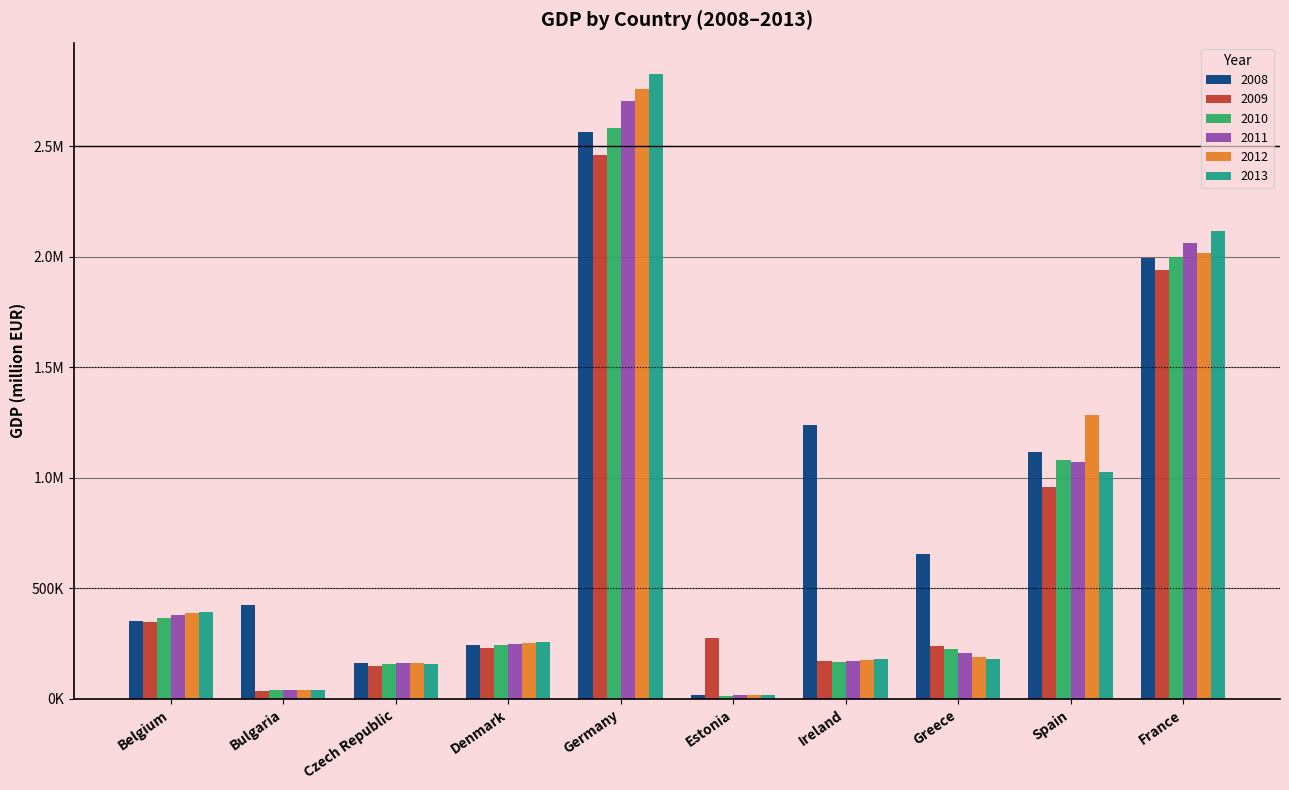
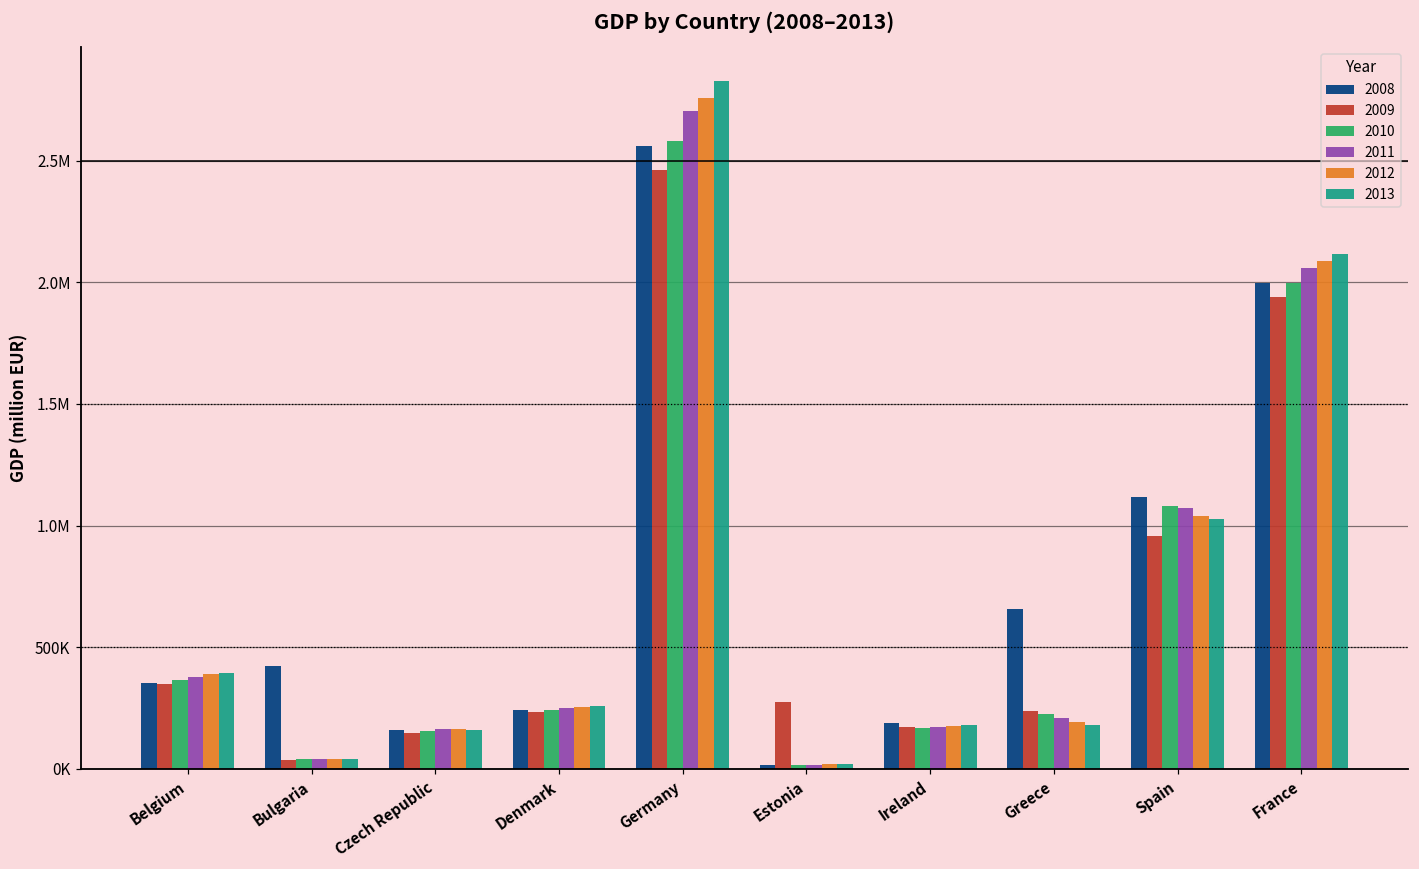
2008, Ireland: 1240000 -> 190000
2012, Spain: 1280000 -> 1040000
2012, France: 2020000 -> 2090000
